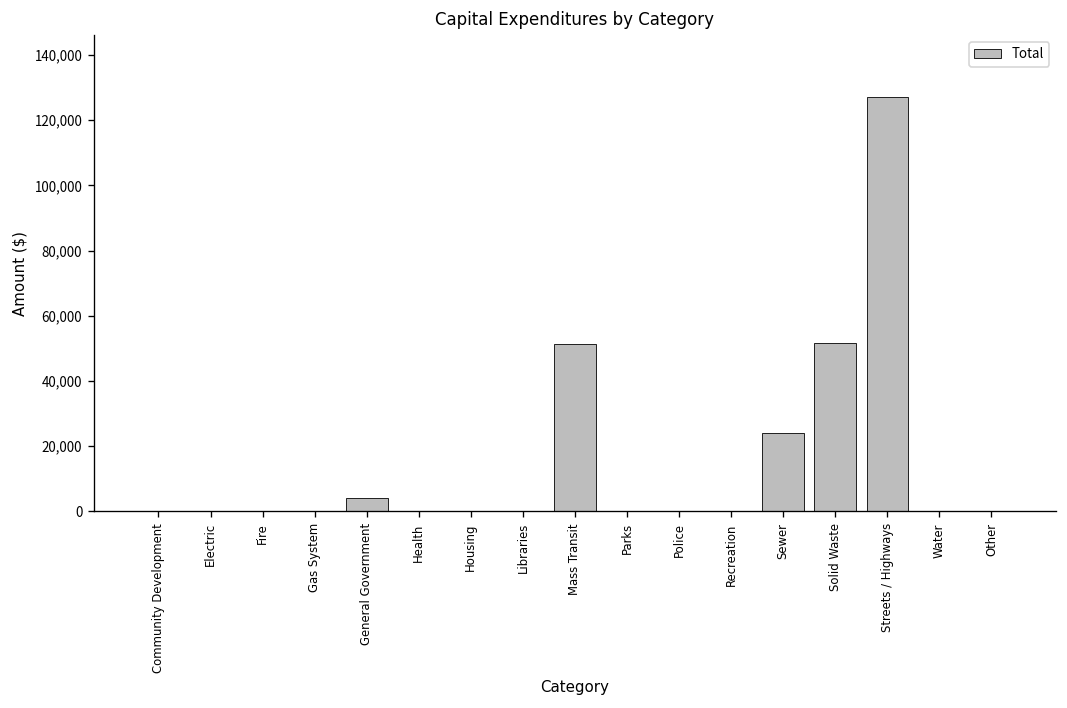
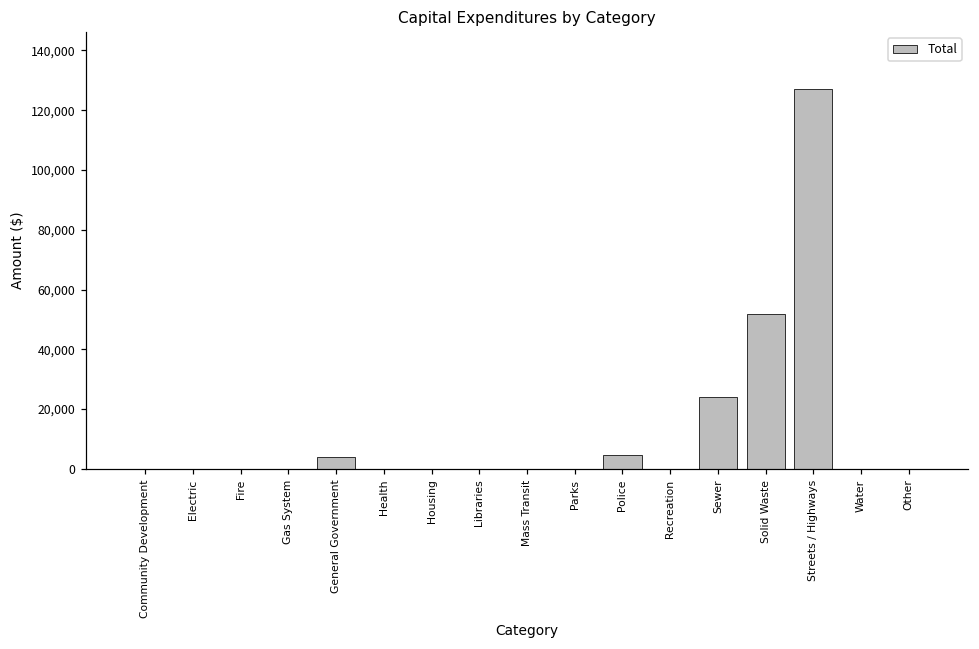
Mass Transit: 51,000 -> 0
Police: 0 -> 5,000
